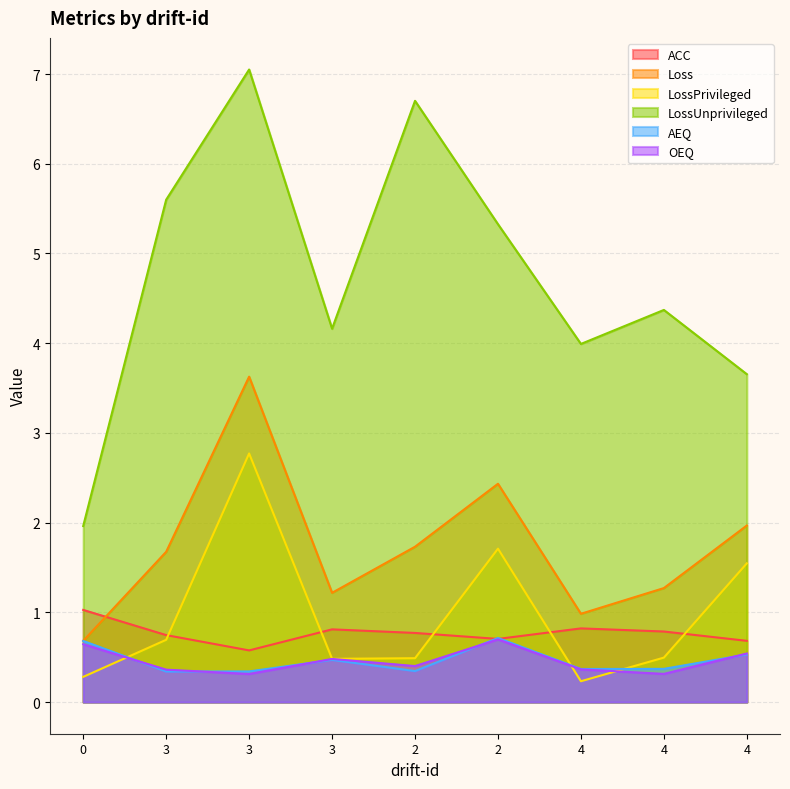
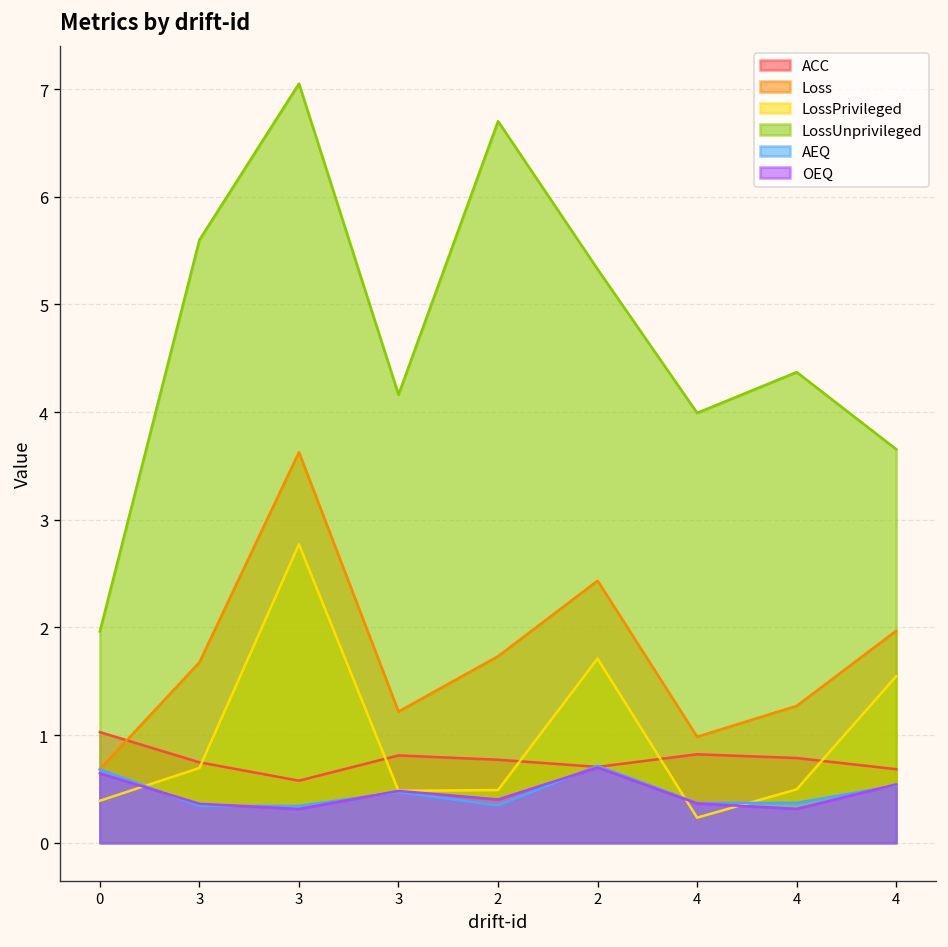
LossPrivileged, 0: 0.3 -> 0.4
